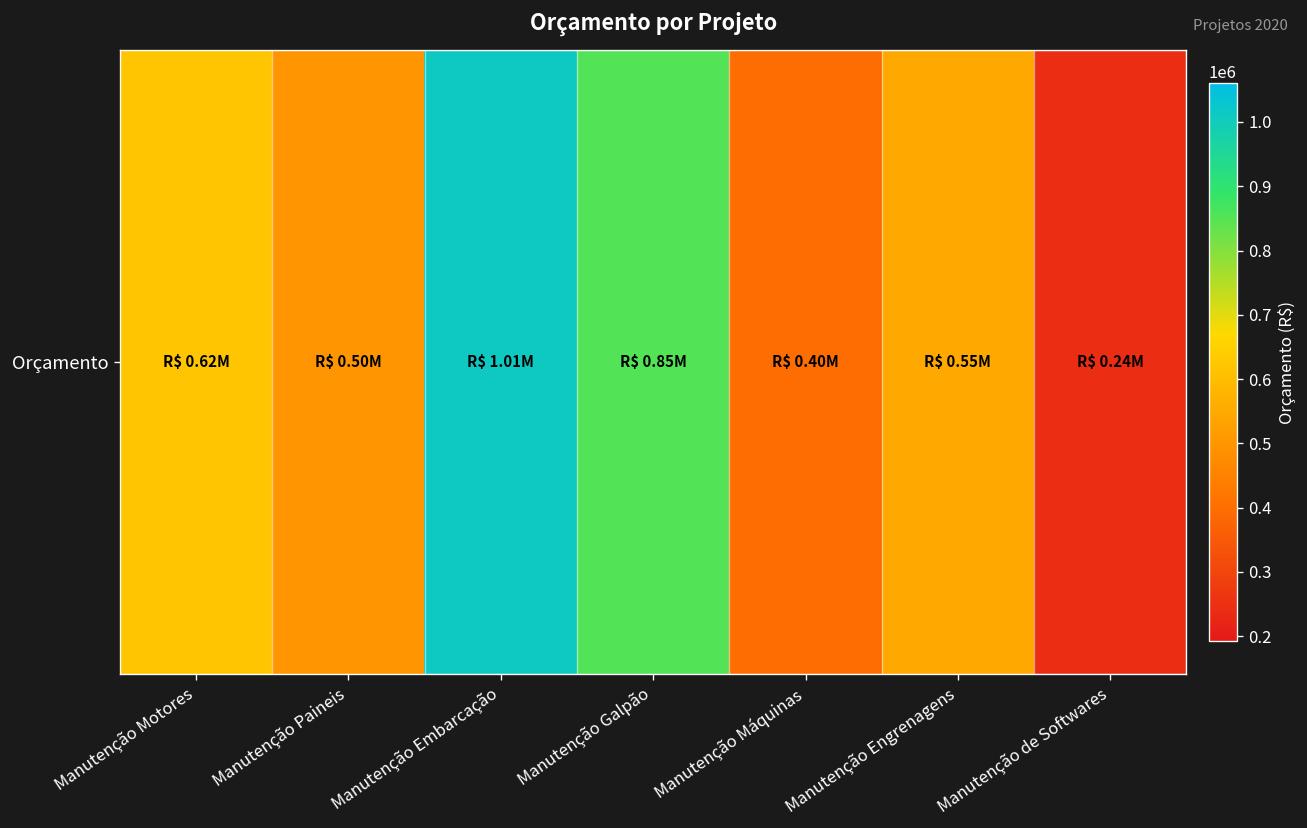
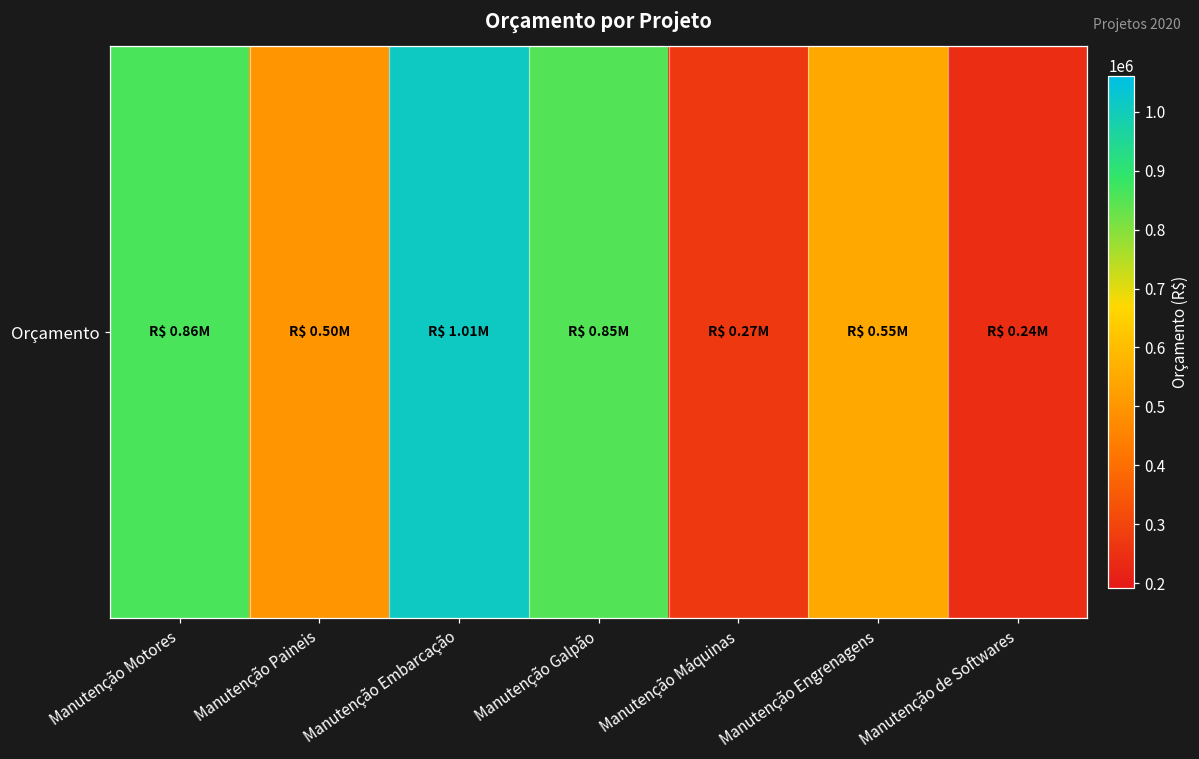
Orçamento, Manutenção Motores: 0.62M -> 0.86M
Orçamento, Manutenção Máquinas: 0.40M -> 0.27M
